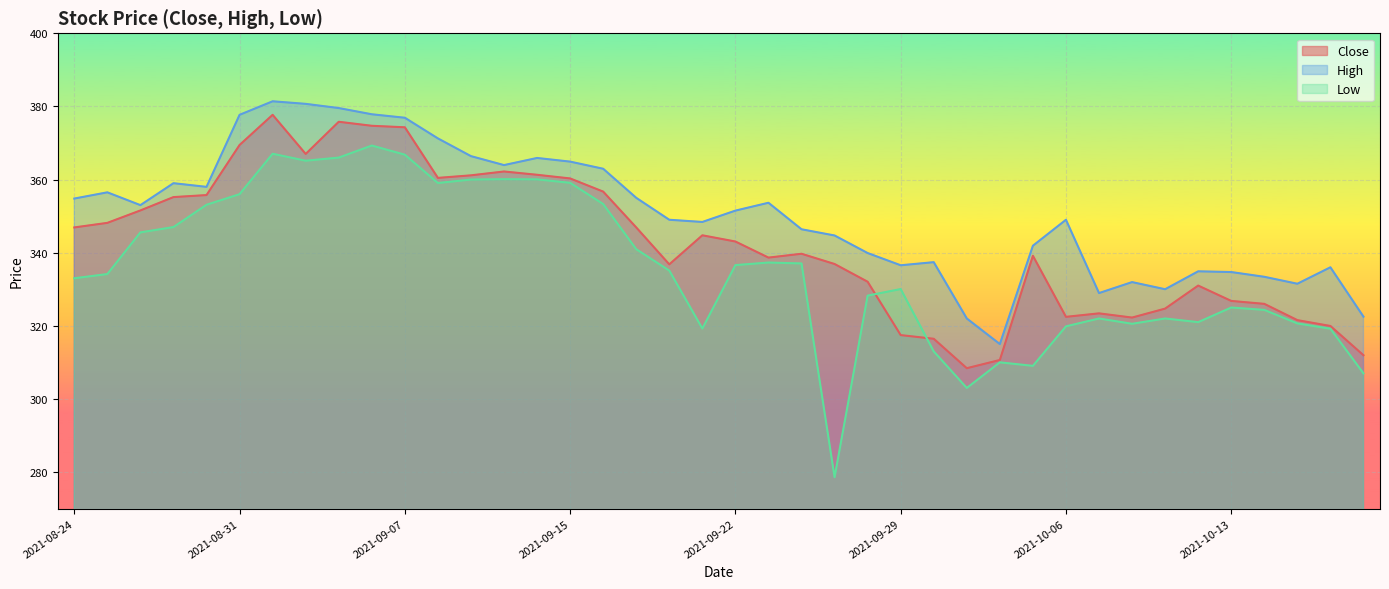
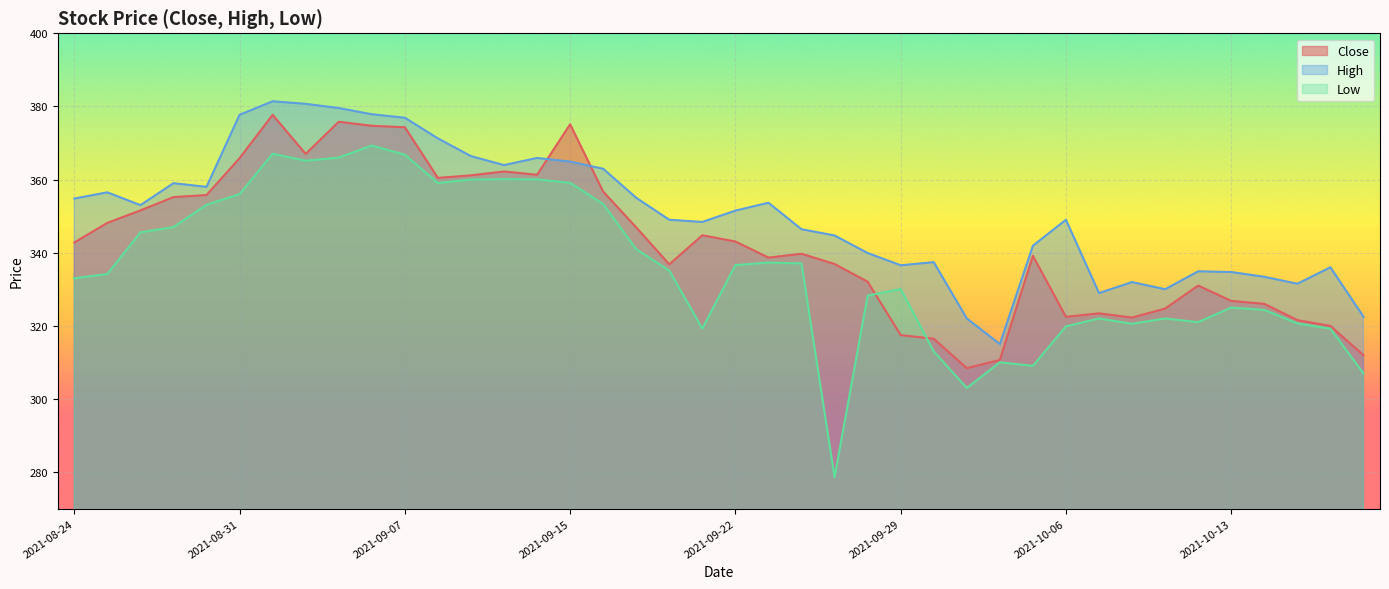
Close, 2021-08-24: 347 -> 343
Close, 2021-08-31: 369 -> 366
Close, 2021-09-15: 360 -> 375
